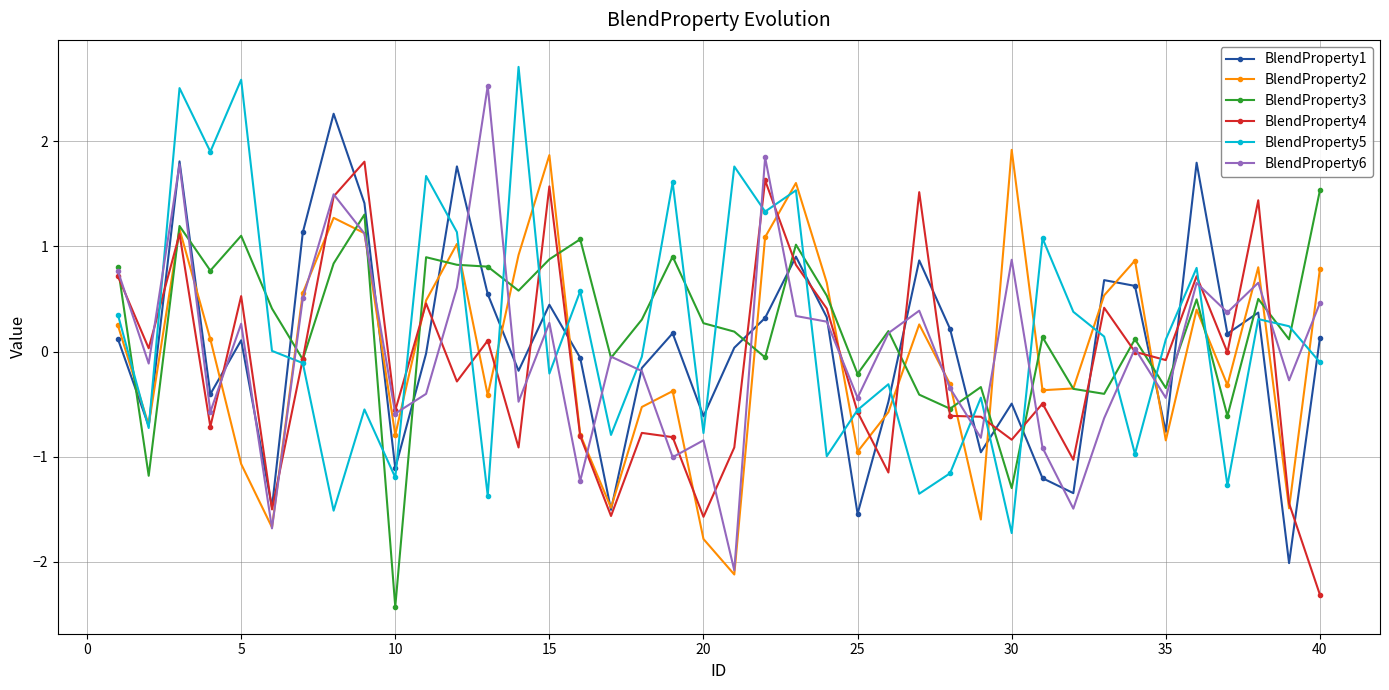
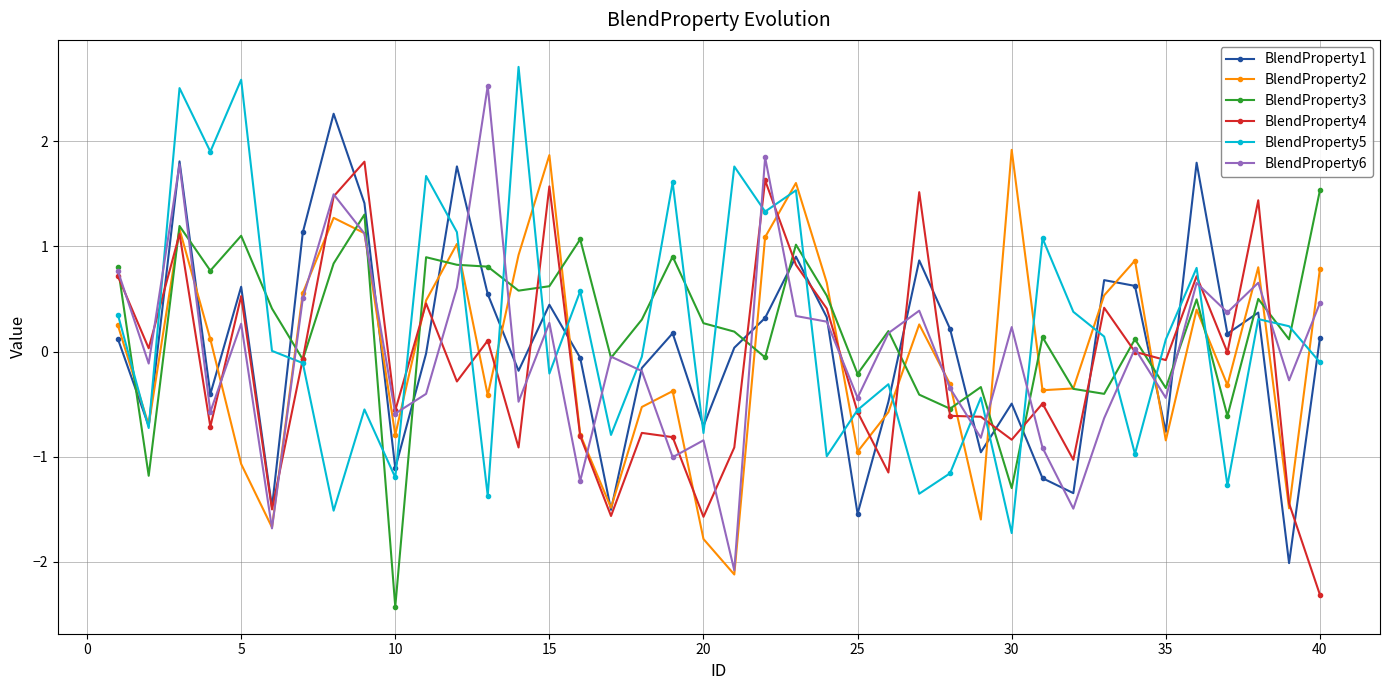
BlendProperty1, 5: 0.11 -> 0.62
BlendProperty3, 15: 0.88 -> 0.62
BlendProperty1, 20: -0.62 -> -0.71
BlendProperty6, 30: 0.87 -> 0.23
